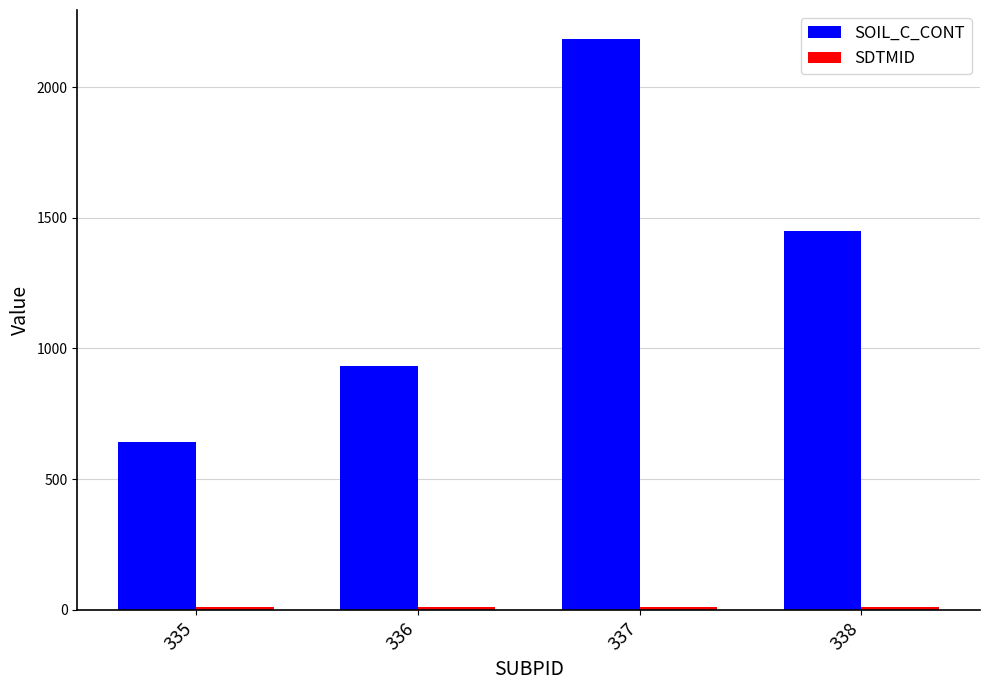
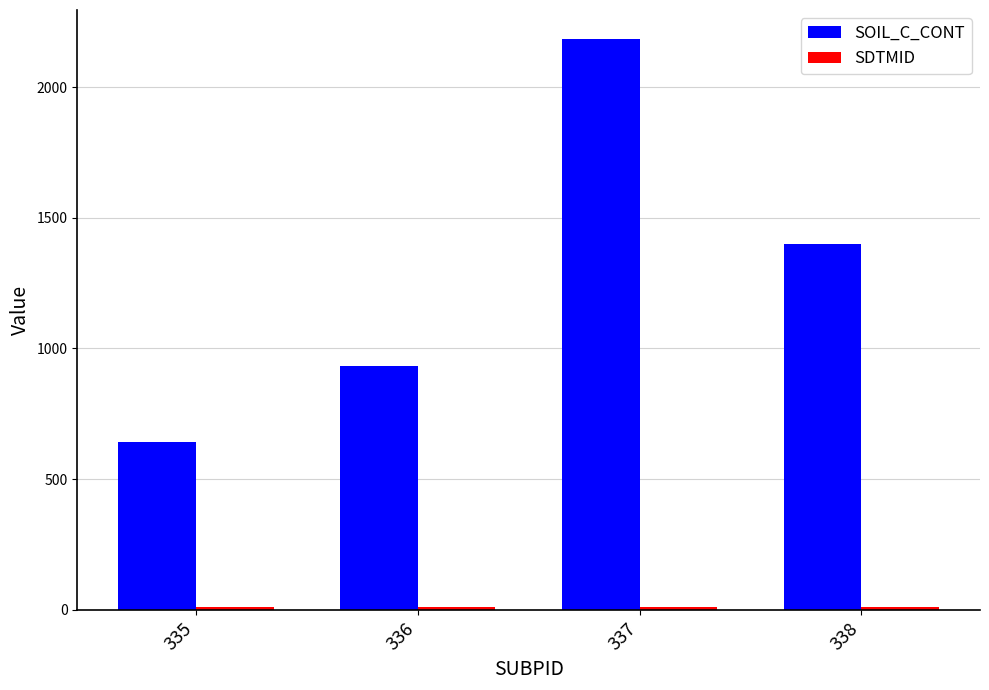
SOIL_C_CONT, 338: 1450 -> 1400
